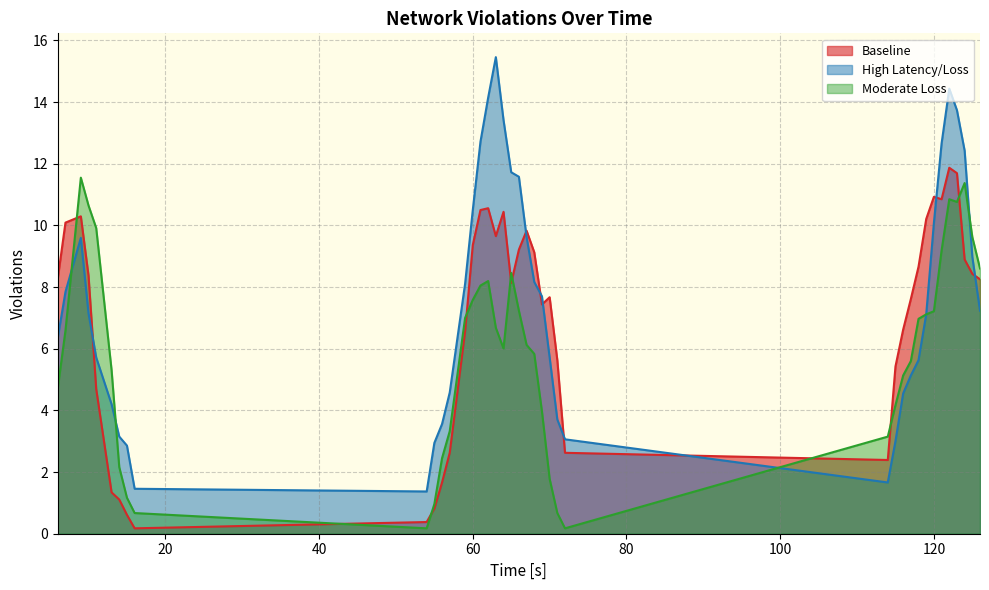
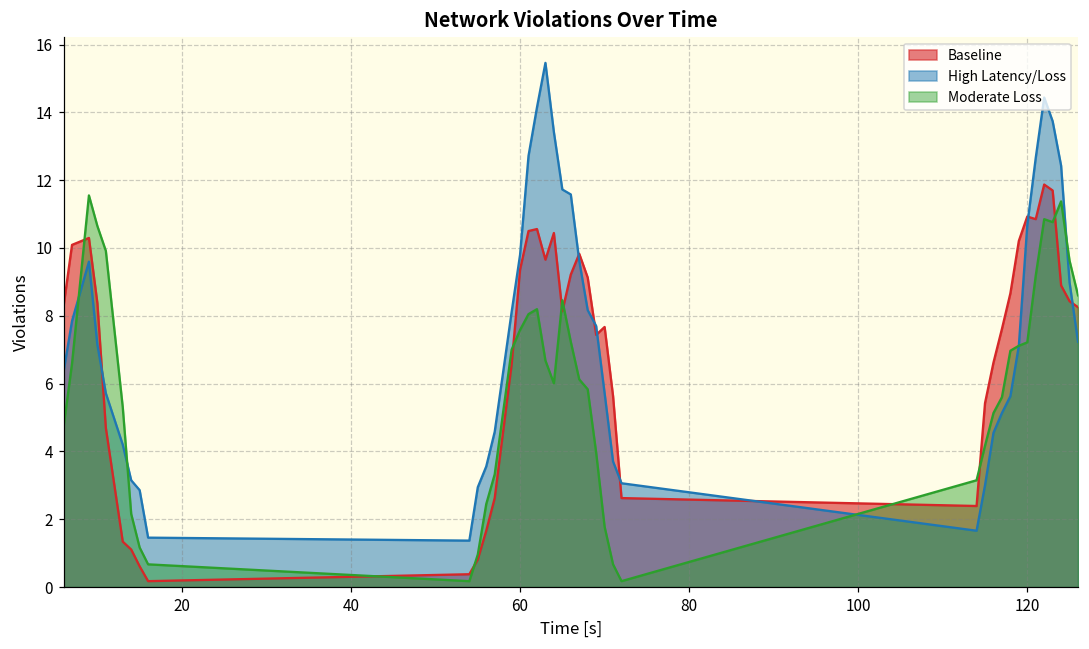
High Latency/Loss, 60: 10.5 -> 9.8
High Latency/Loss, 120: 10.1 -> 10.7
